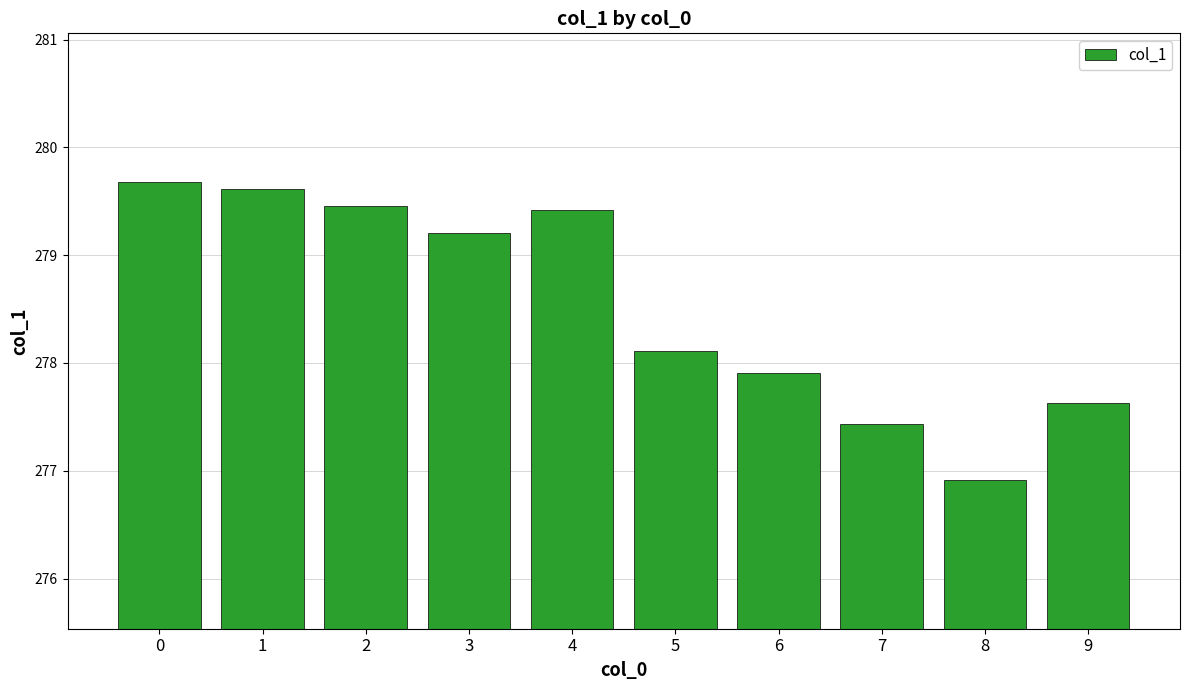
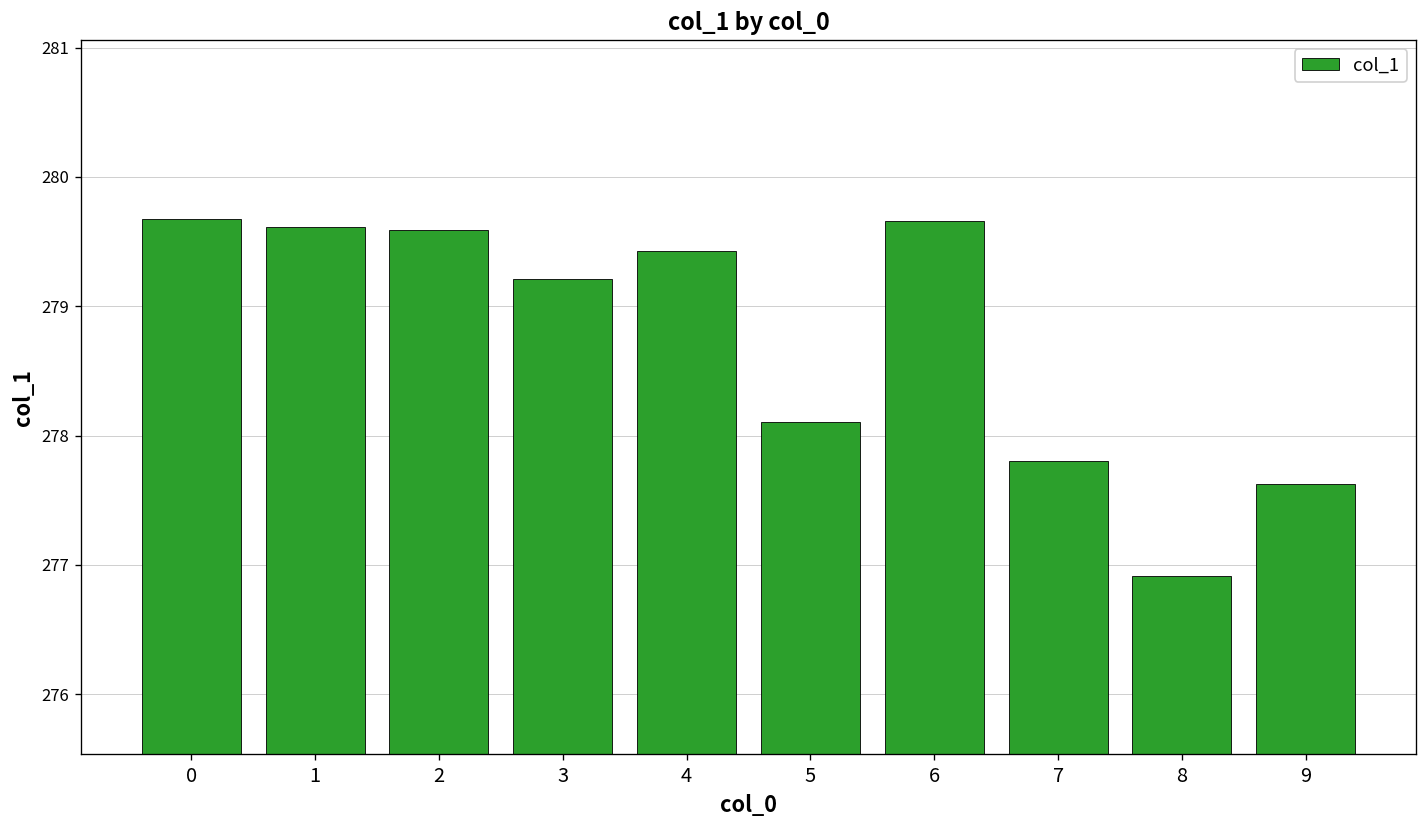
2: 279.46 -> 279.59
6: 277.91 -> 279.66
7: 277.43 -> 277.80
